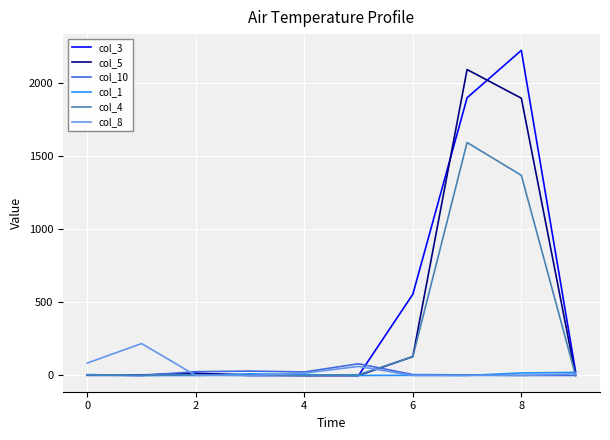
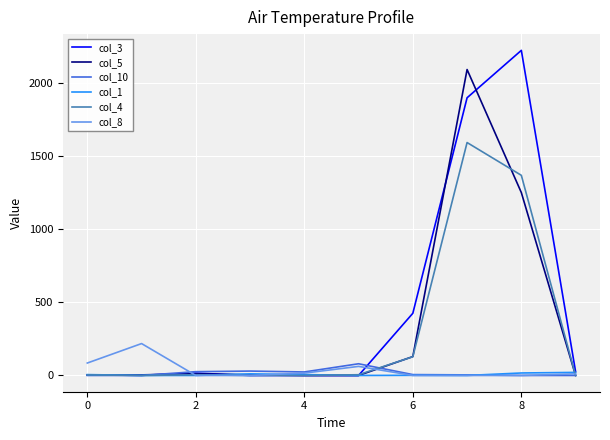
col_3, 6: 560 -> 430
col_5, 8: 1900 -> 1250
